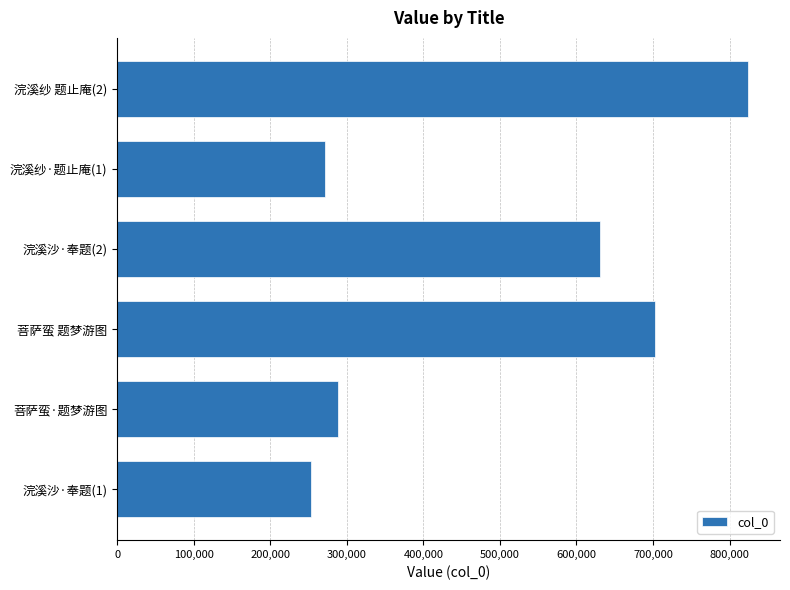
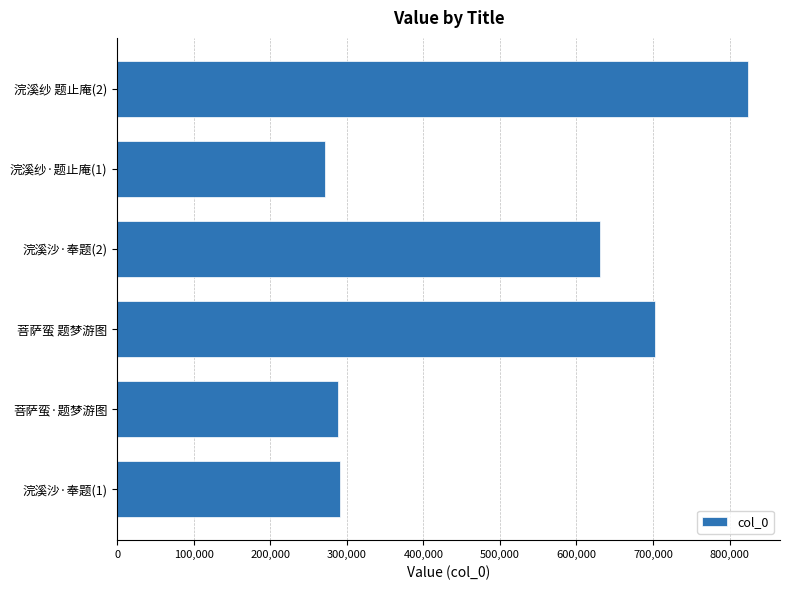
浣溪沙·奉题(1): 250,000 -> 290,000
